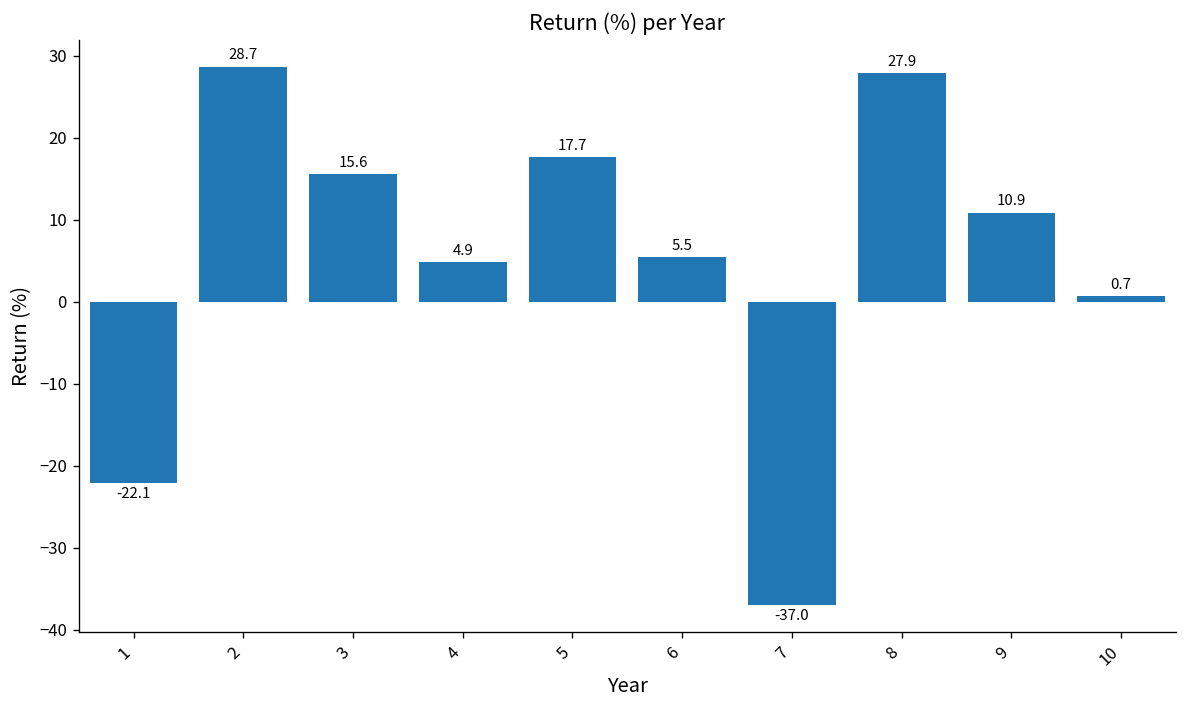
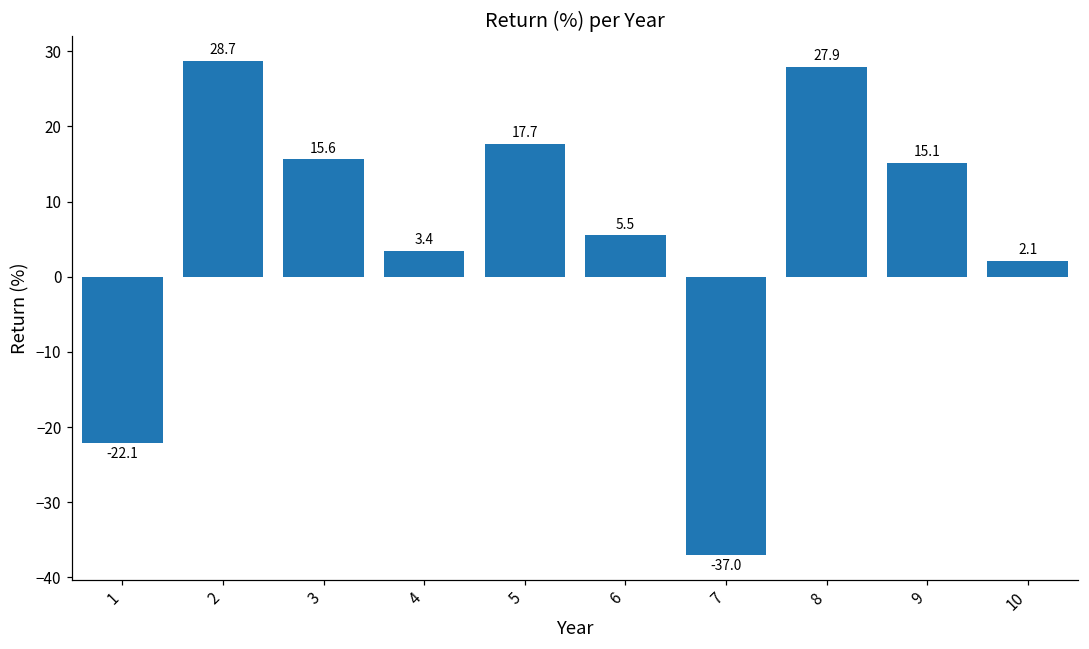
4: 4.9 -> 3.4
9: 10.9 -> 15.1
10: 0.7 -> 2.1
